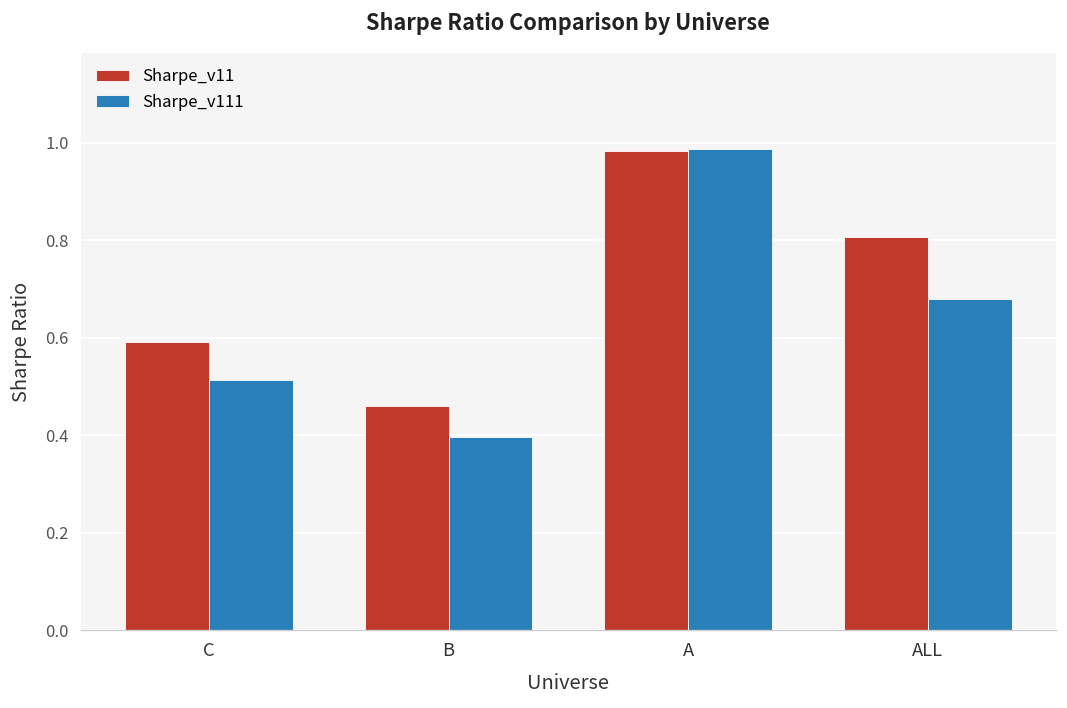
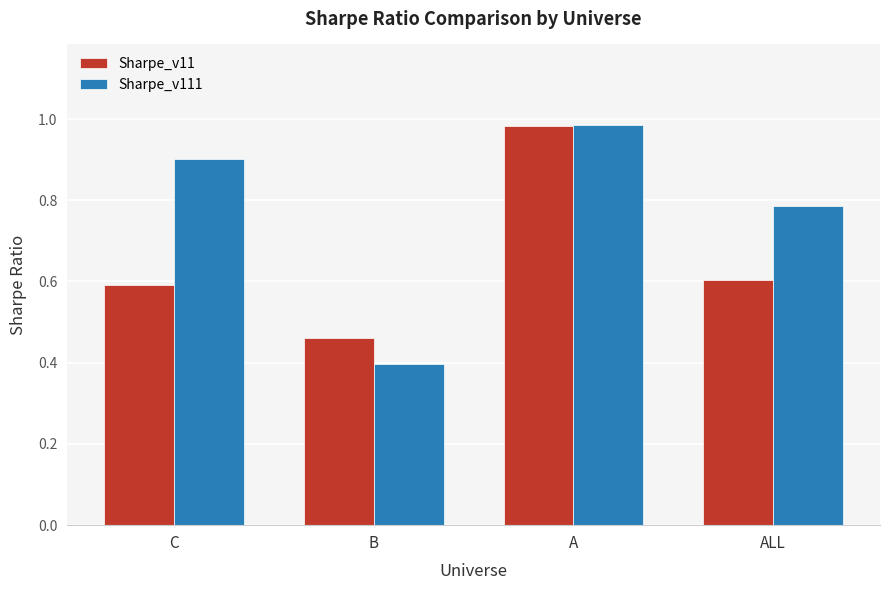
Sharpe_v111, C: 0.51 -> 0.90
Sharpe_v11, ALL: 0.81 -> 0.60
Sharpe_v111, ALL: 0.68 -> 0.78
